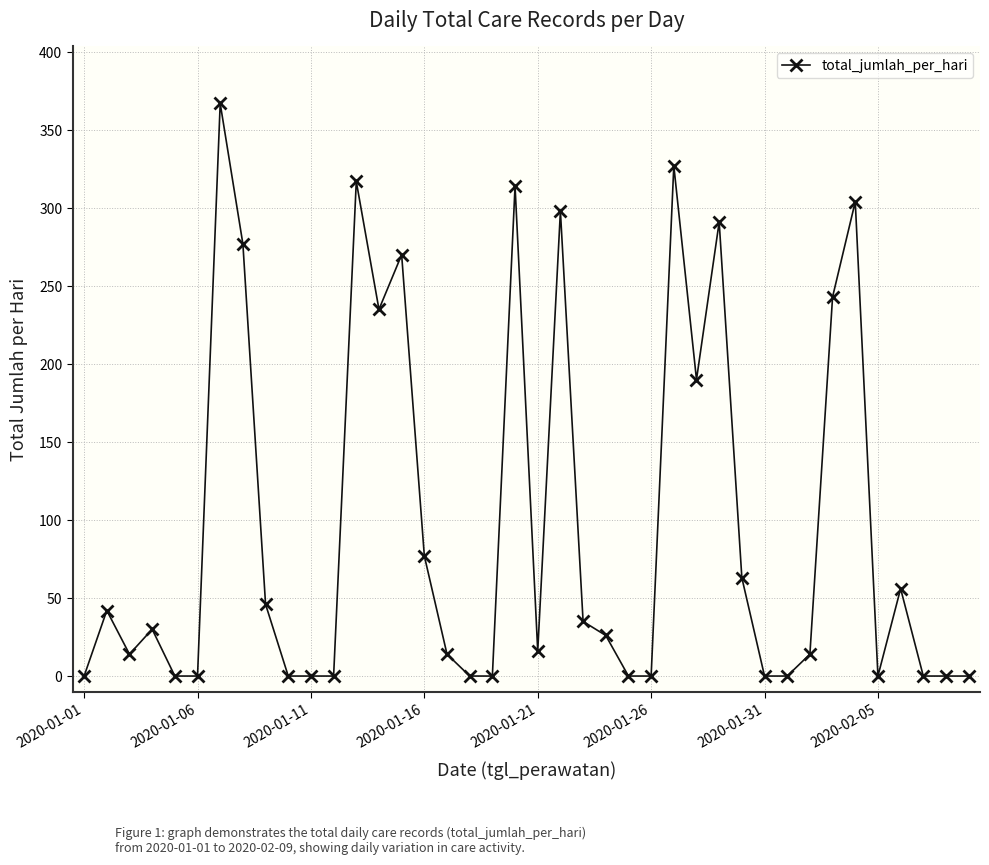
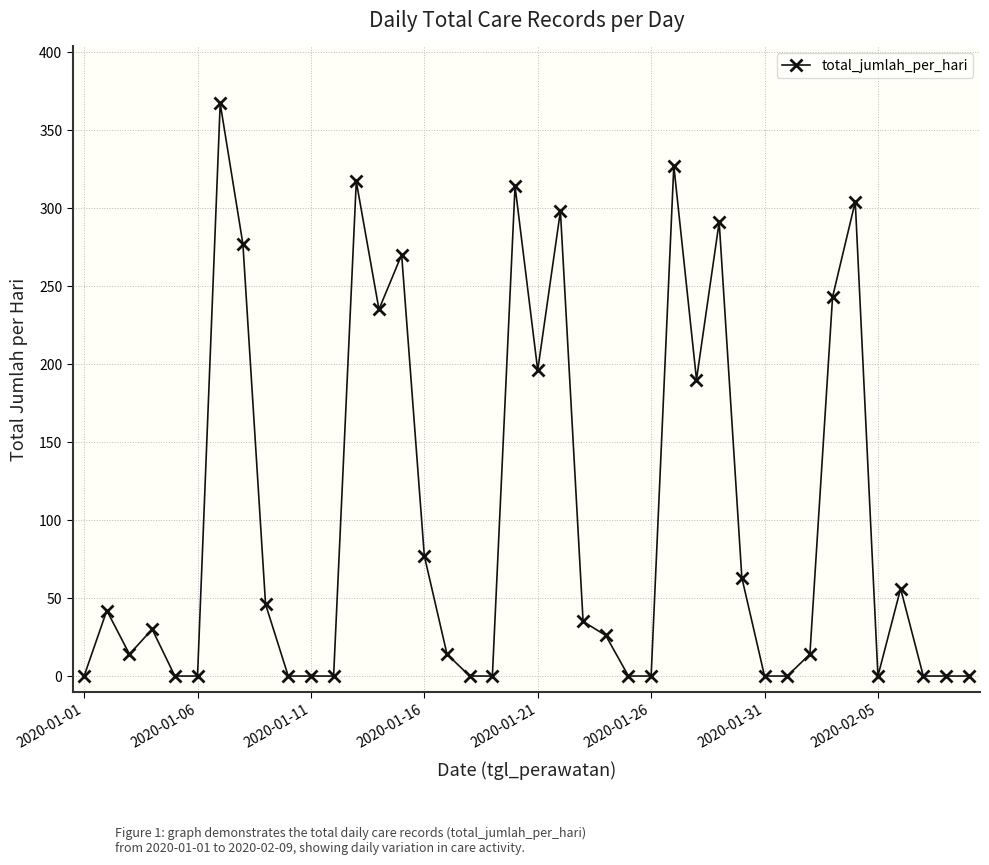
2020-01-21: 16 -> 196
